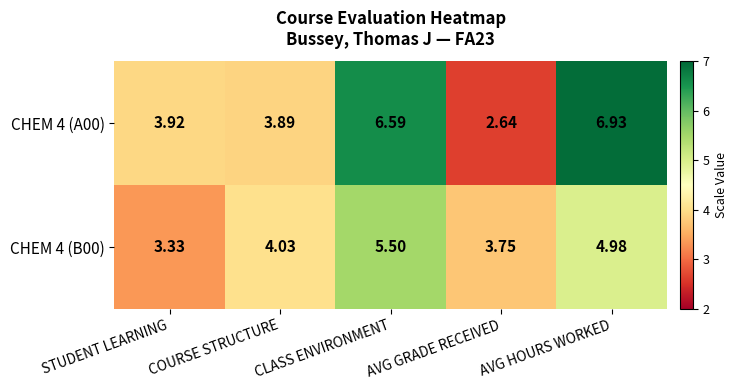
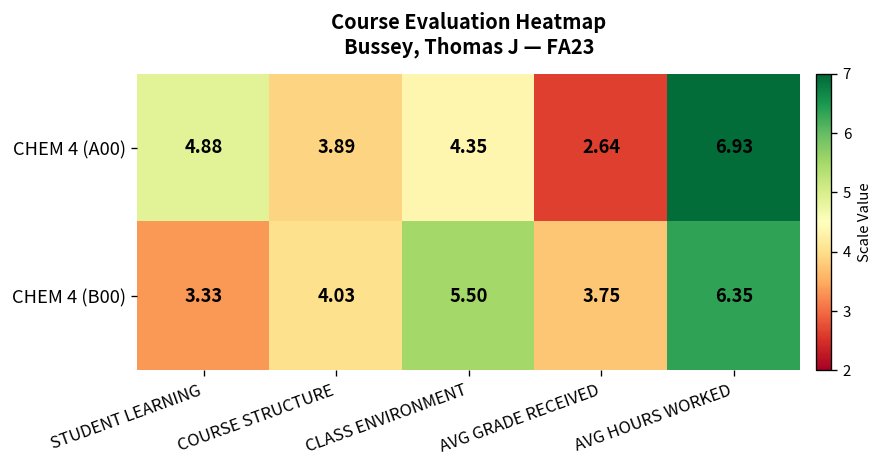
CHEM 4 (A00), STUDENT LEARNING: 3.92 -> 4.88
CHEM 4 (A00), CLASS ENVIRONMENT: 6.59 -> 4.35
CHEM 4 (B00), AVG HOURS WORKED: 4.98 -> 6.35
